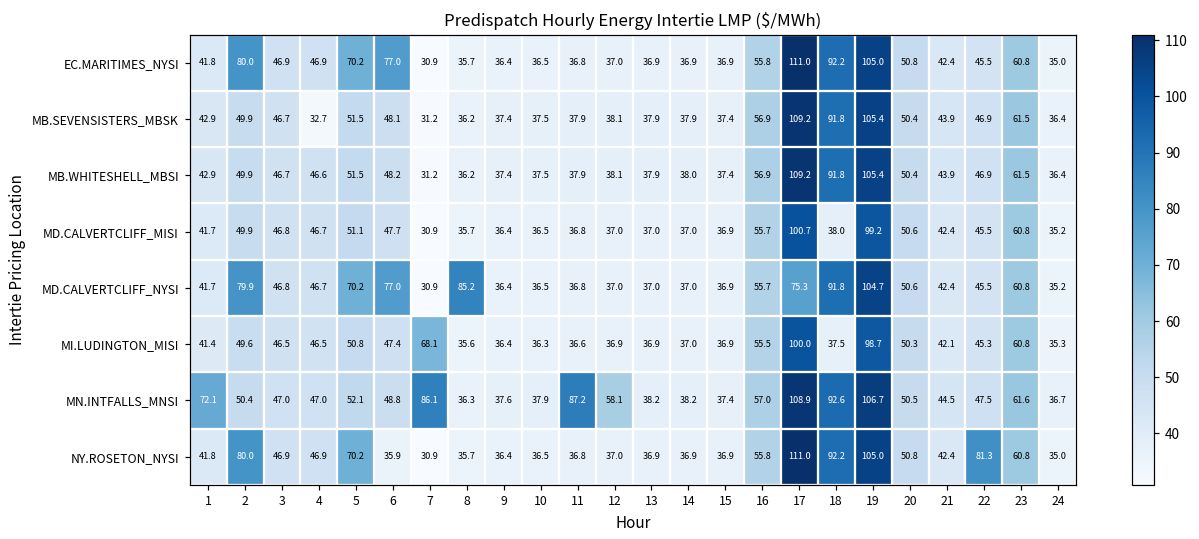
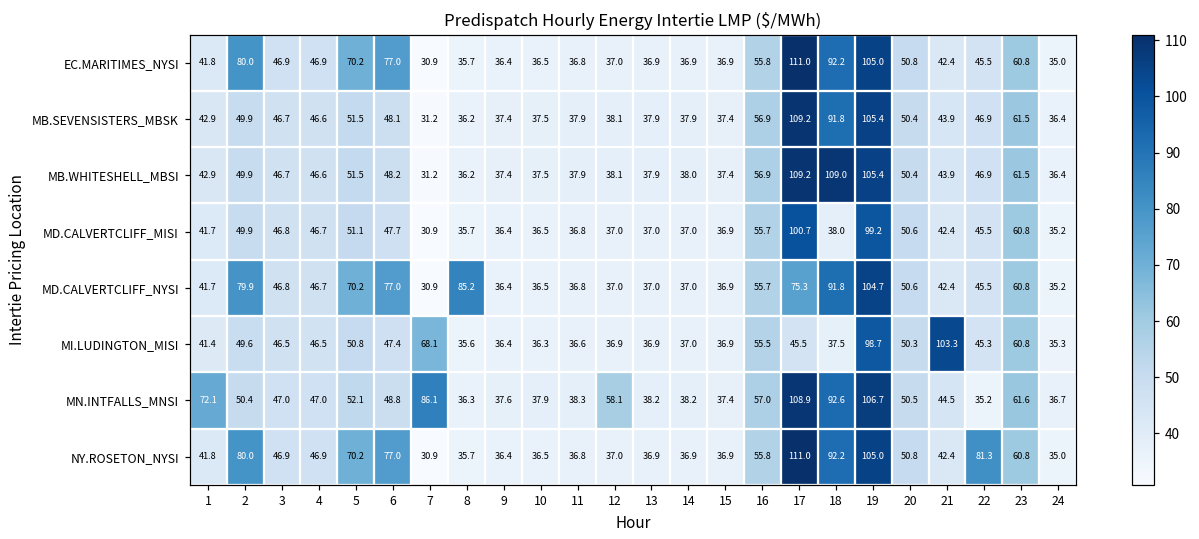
MB.SEVENSISTERS_MBSK, 4: 32.7 -> 46.6
MB.WHITESHELL_MBSI, 18: 91.8 -> 109.0
MI.LUDINGTON_MISI, 17: 100.0 -> 45.5
MI.LUDINGTON_MISI, 21: 42.1 -> 103.3
MN.INTFALLS_MNSI, 11: 87.2 -> 38.3
MN.INTFALLS_MNSI, 22: 47.5 -> 35.2
NY.ROSETON_NYSI, 6: 35.9 -> 77.0
